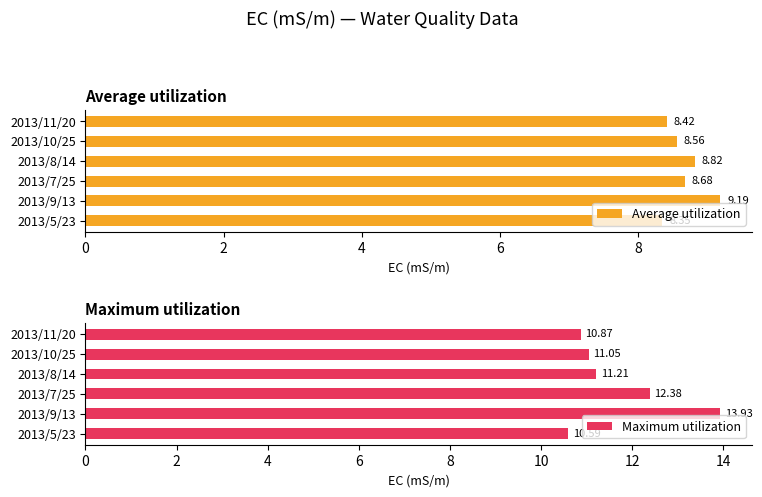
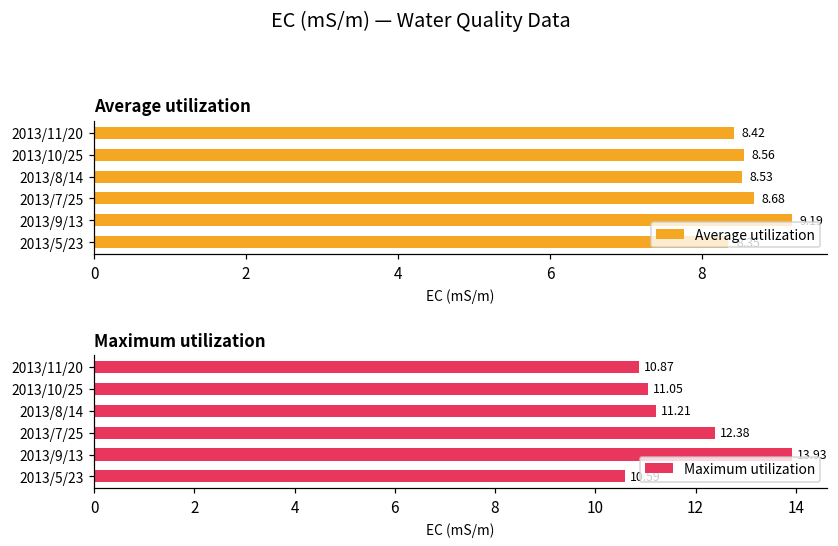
Average utilization, 2013/8/14: 8.82 -> 8.53
